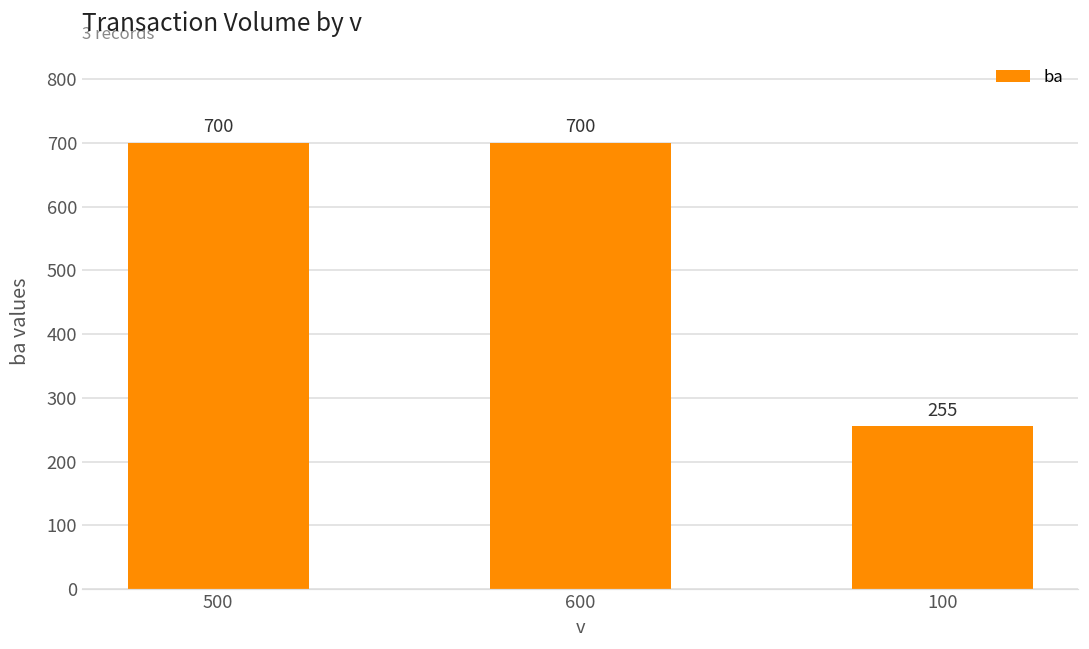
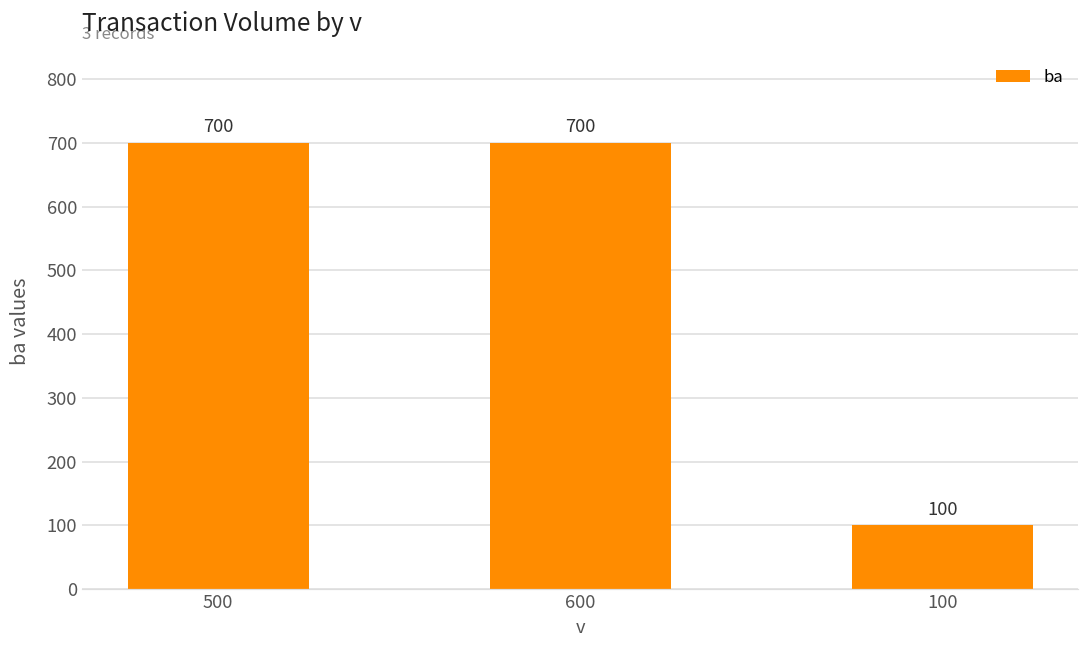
100: 255 -> 100
